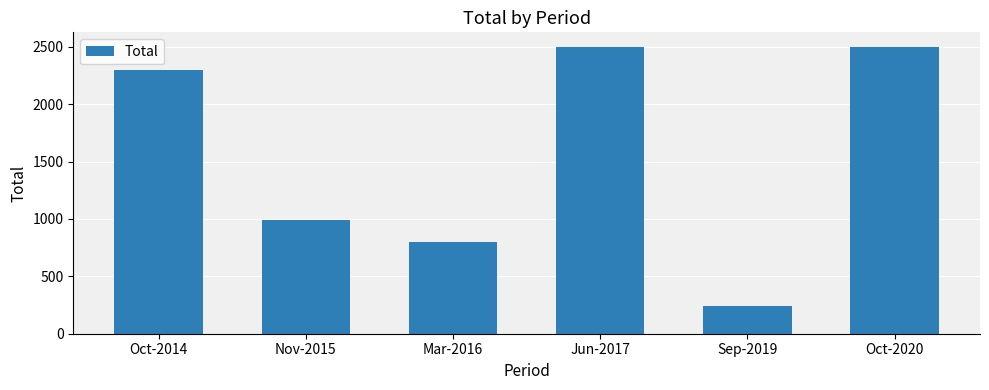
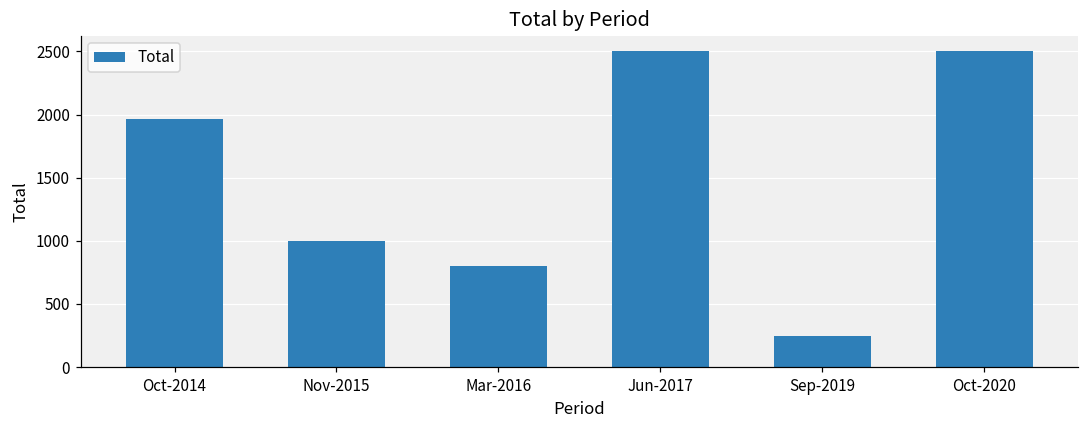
Oct-2014: 2300 -> 1970
